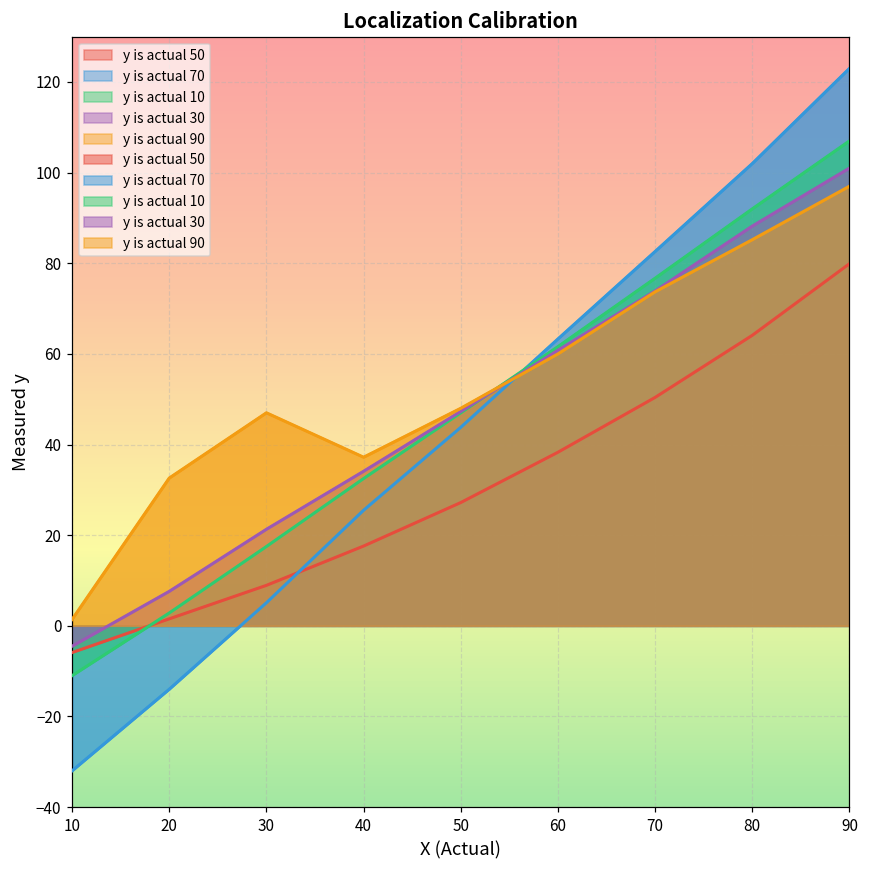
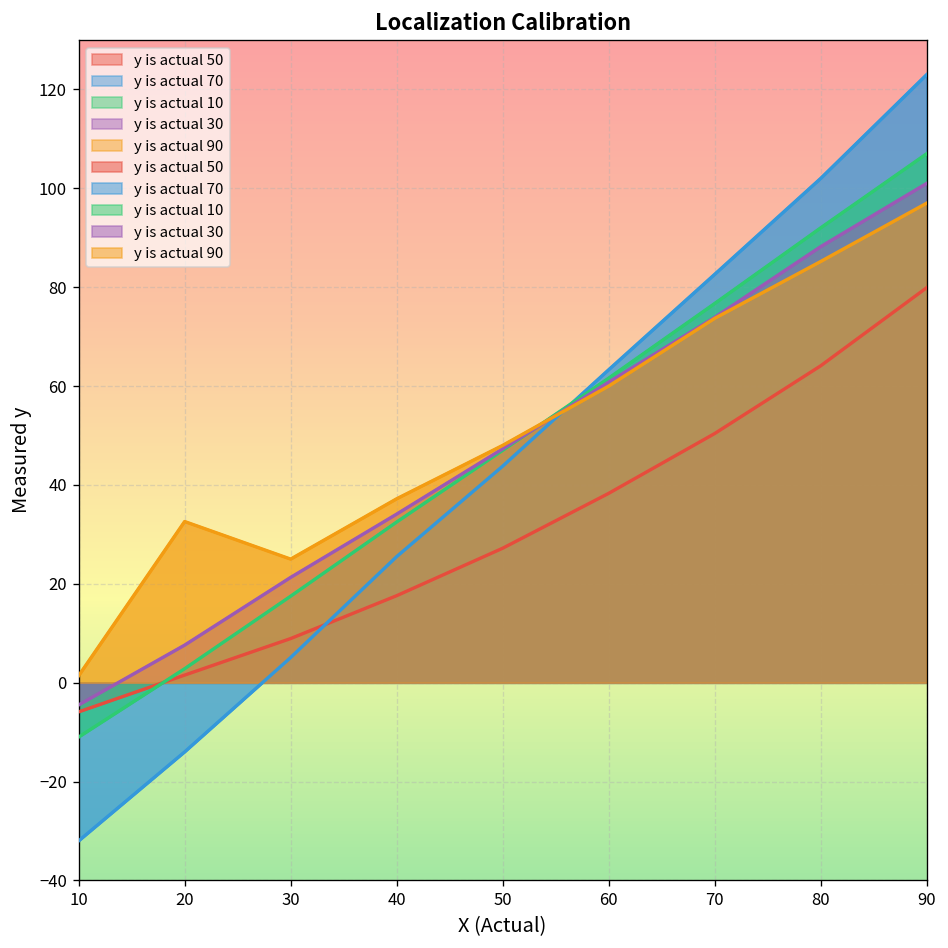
y is actual 90, 30: 47 -> 25
